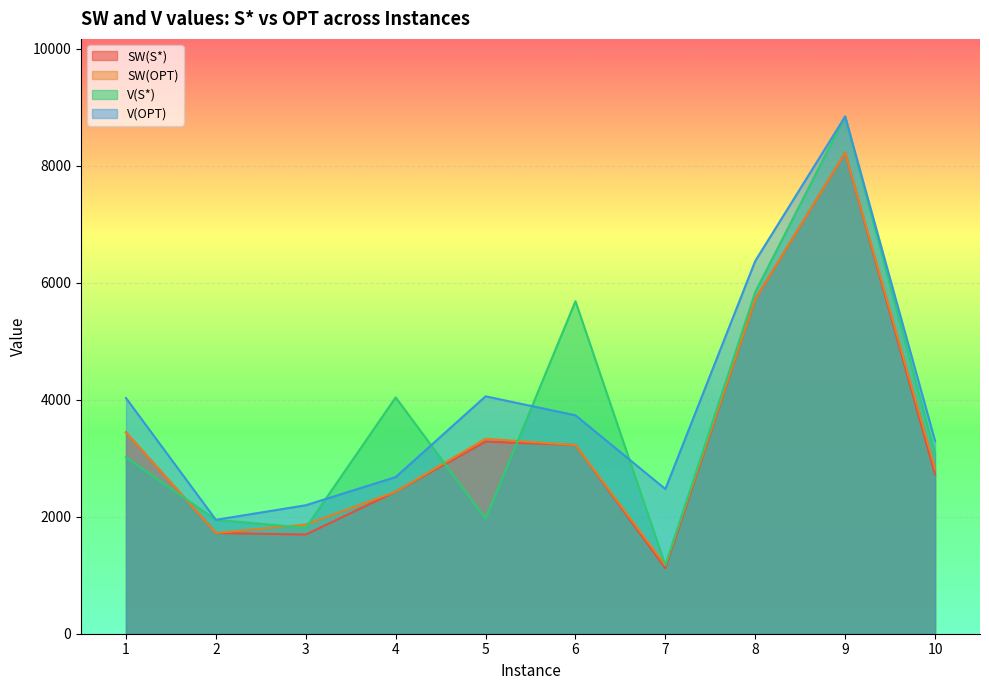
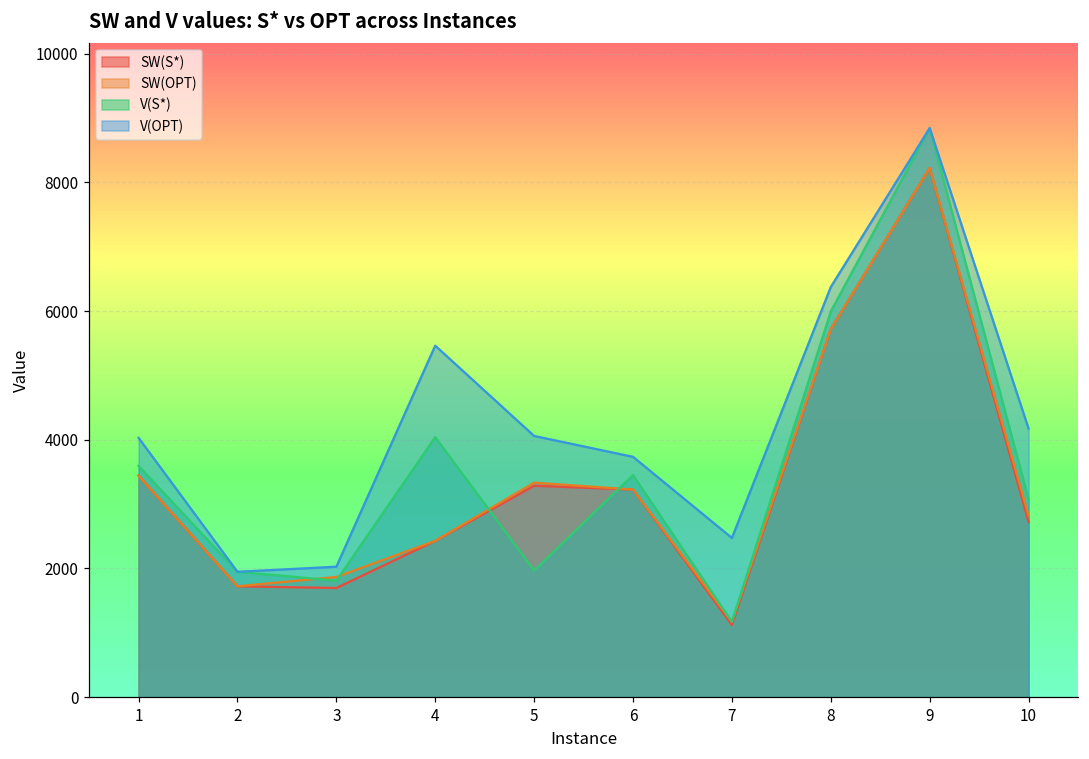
V(S*), 1: 3000 -> 3600
V(OPT), 3: 2200 -> 2000
V(OPT), 4: 2700 -> 5500
V(S*), 6: 5700 -> 3500
V(S*), 8: 5800 -> 6000
V(OPT), 10: 3300 -> 4200
